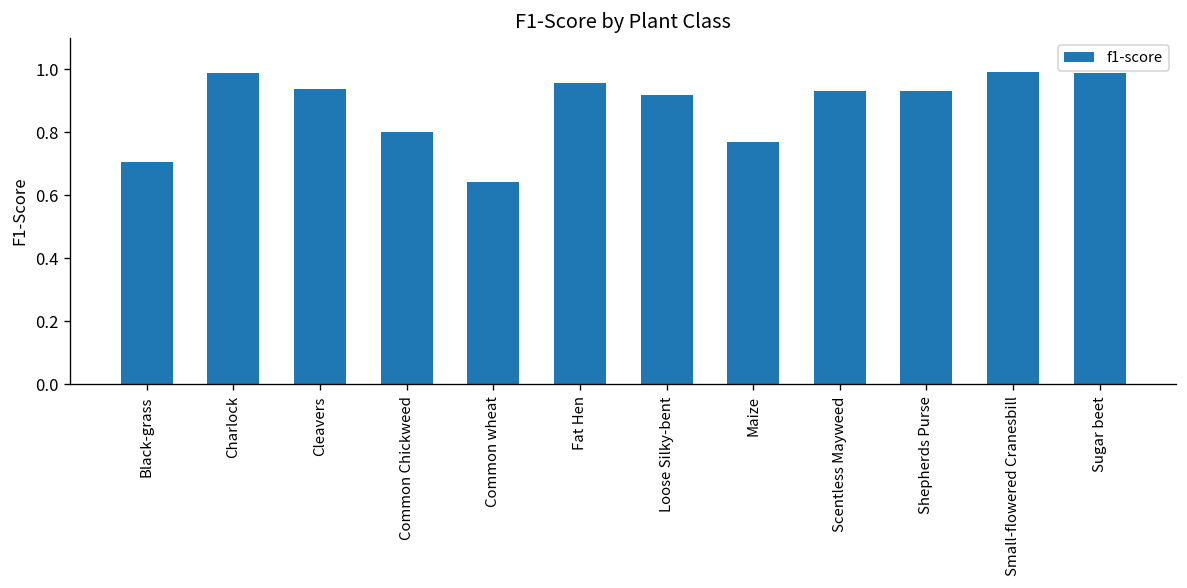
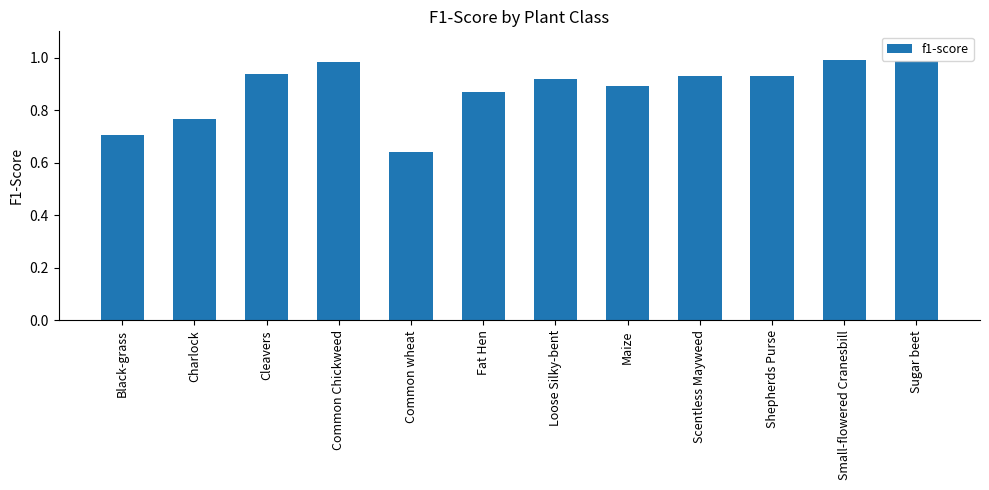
Charlock: 0.99 -> 0.77
Common Chickweed: 0.80 -> 0.98
Fat Hen: 0.96 -> 0.87
Maize: 0.77 -> 0.89
